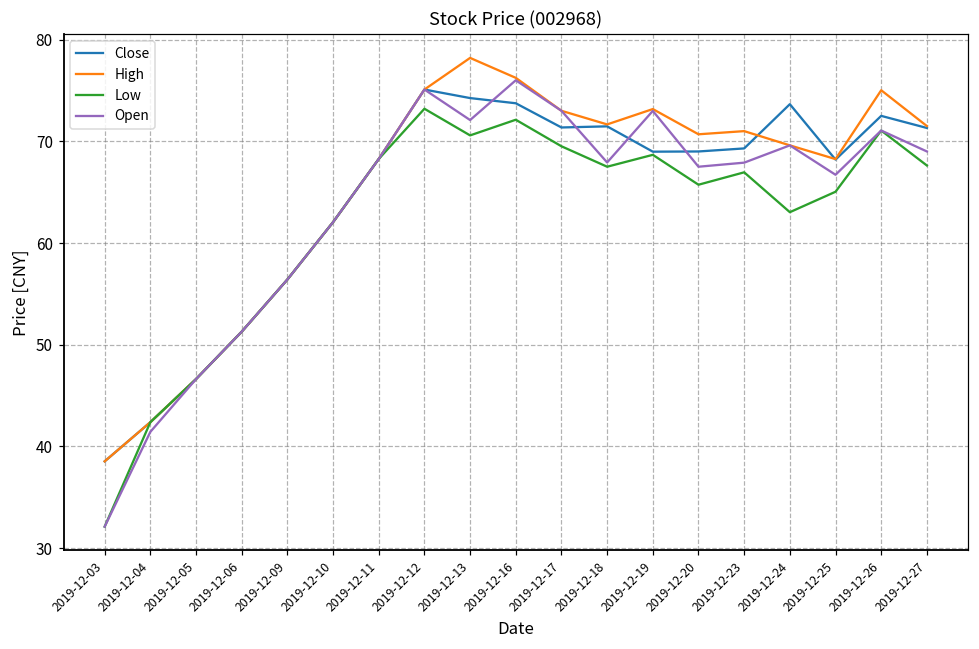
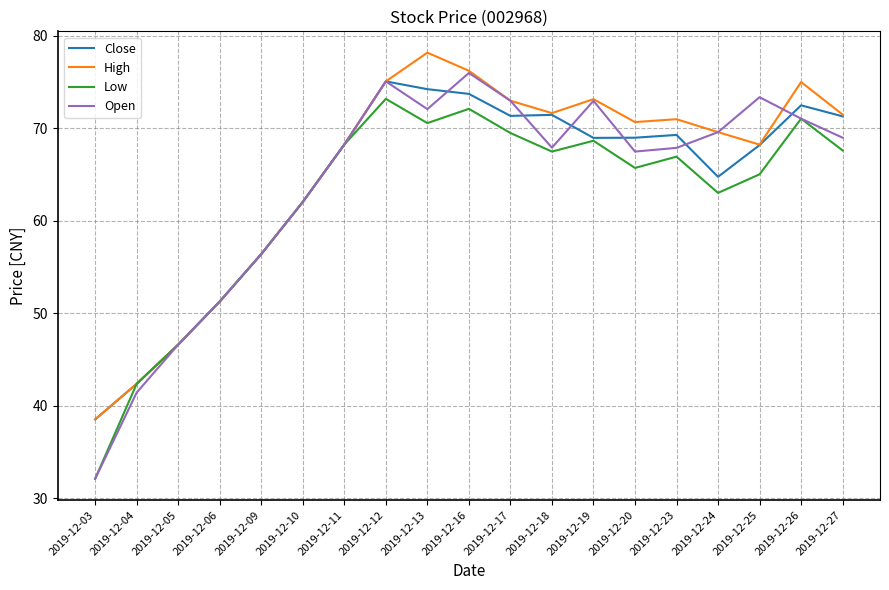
Close, 2019-12-24: 74 -> 65
Open, 2019-12-25: 67 -> 73
